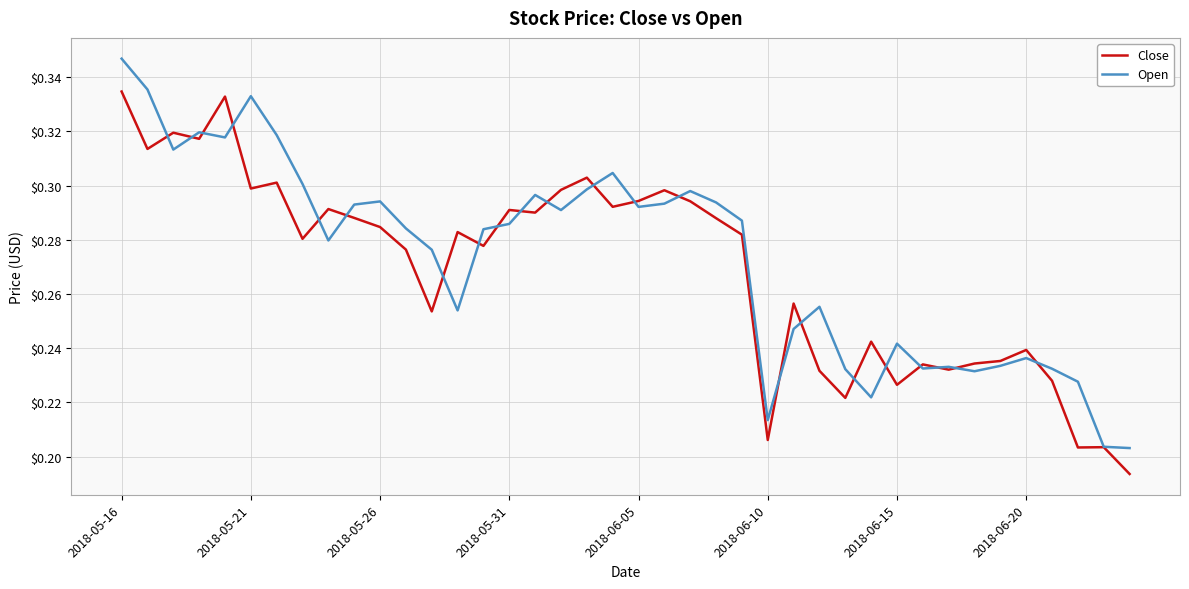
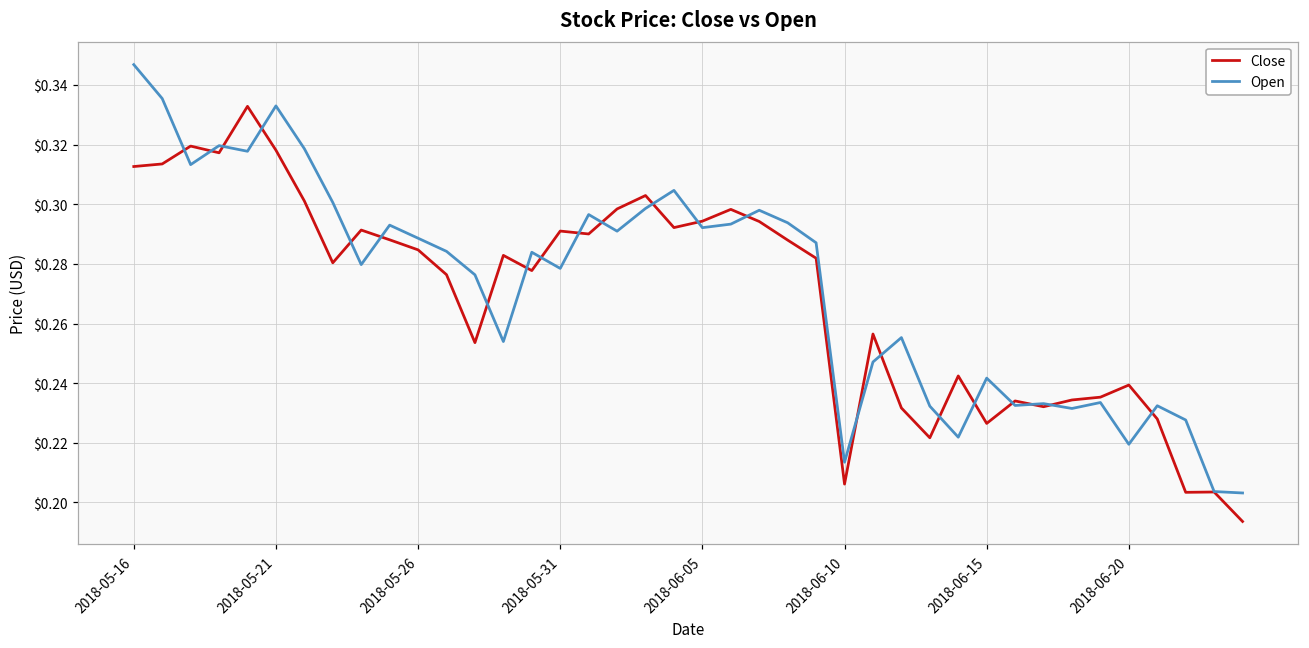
Close, 2018-05-16: $0.335 -> $0.313
Close, 2018-05-21: $0.299 -> $0.318
Open, 2018-05-26: $0.294 -> $0.289
Open, 2018-05-31: $0.286 -> $0.278
Open, 2018-06-20: $0.236 -> $0.220
